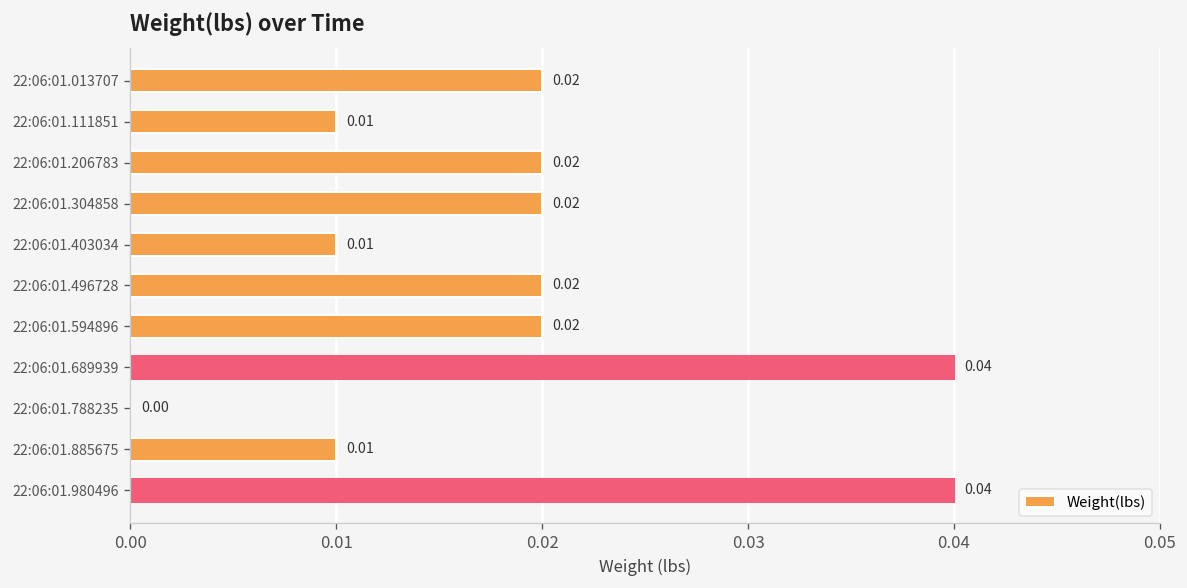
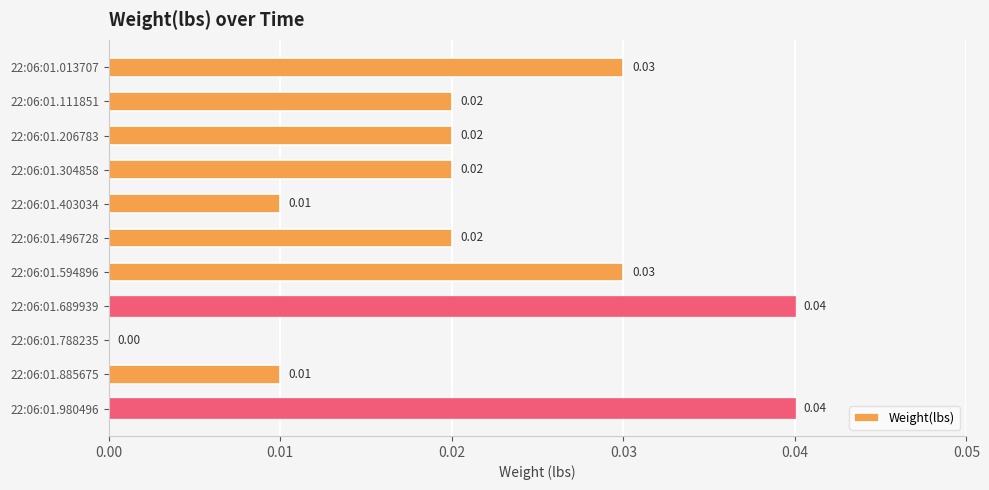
22:06:01.013707: 0.02 -> 0.03
22:06:01.111851: 0.01 -> 0.02
22:06:01.594896: 0.02 -> 0.03
